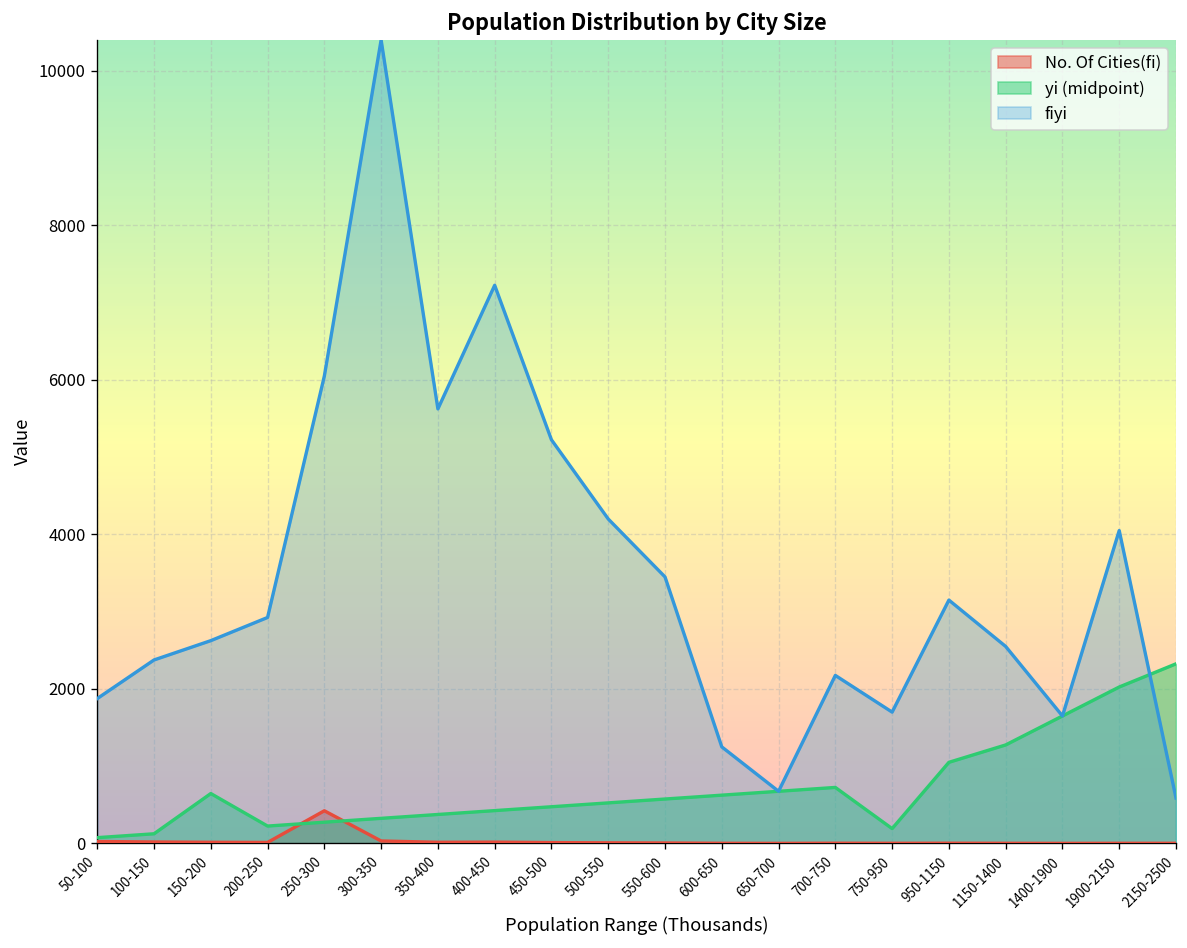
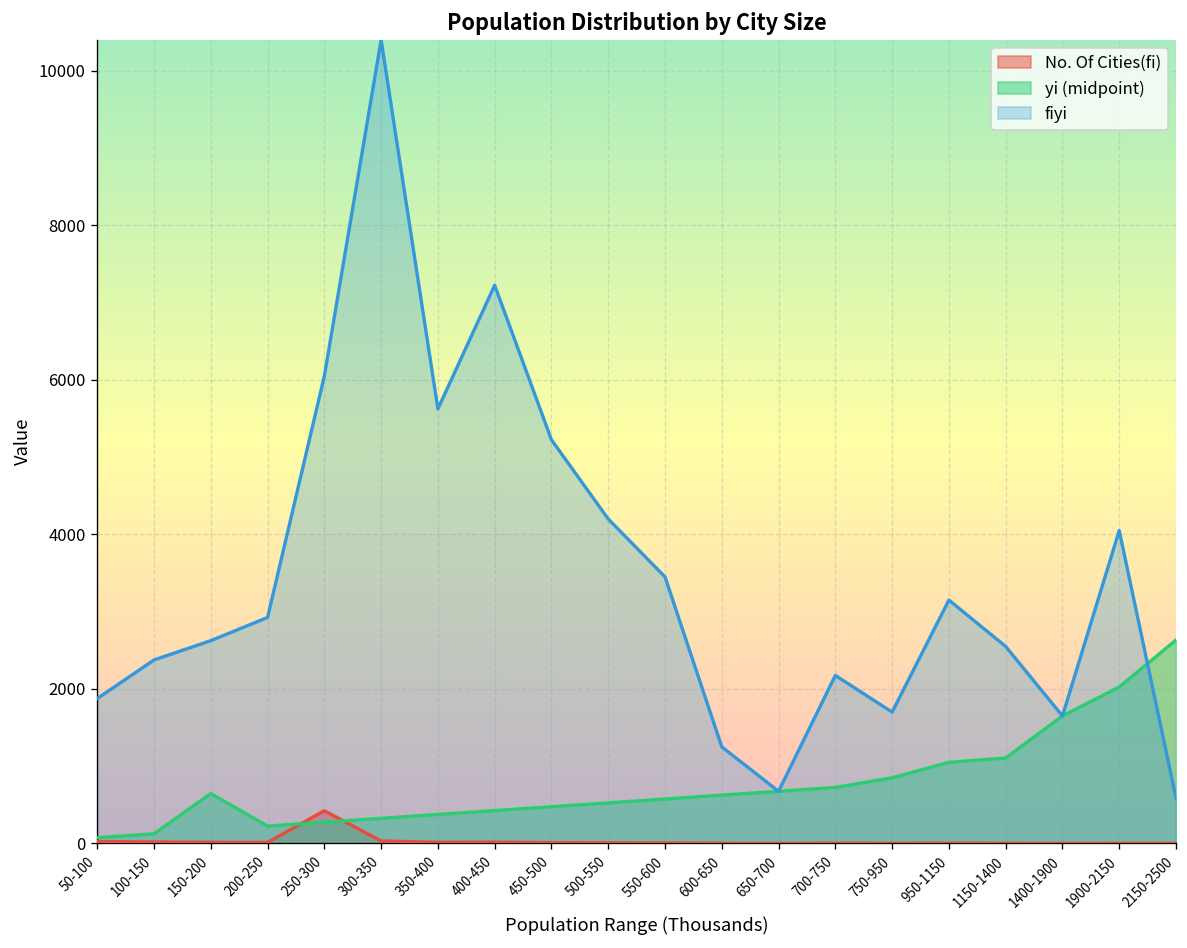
yi (midpoint), 750-950: 200 -> 900
yi (midpoint), 1150-1400: 1300 -> 1100
yi (midpoint), 2150-2500: 2300 -> 2600
